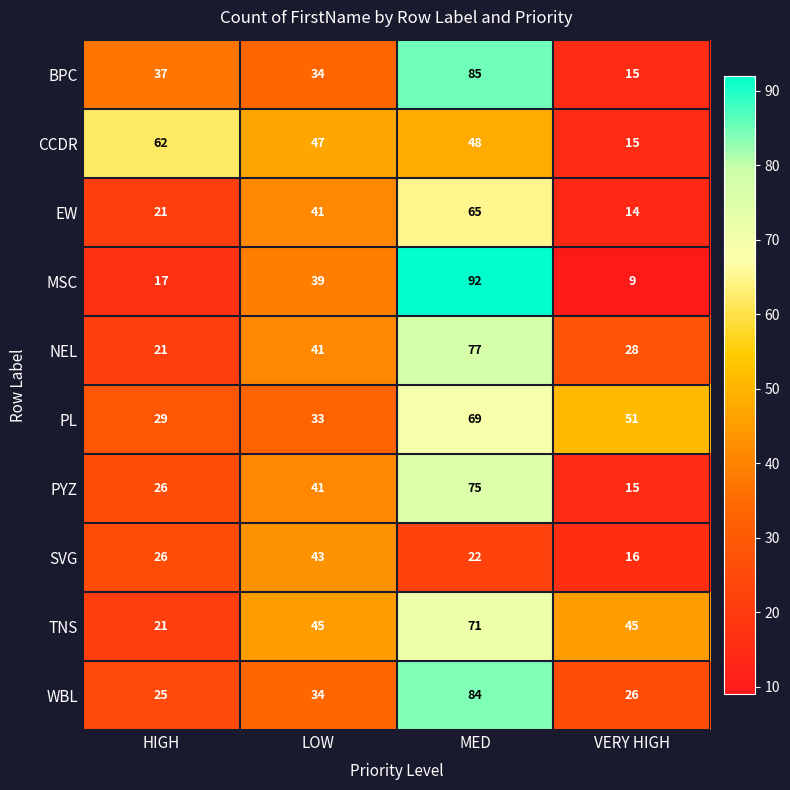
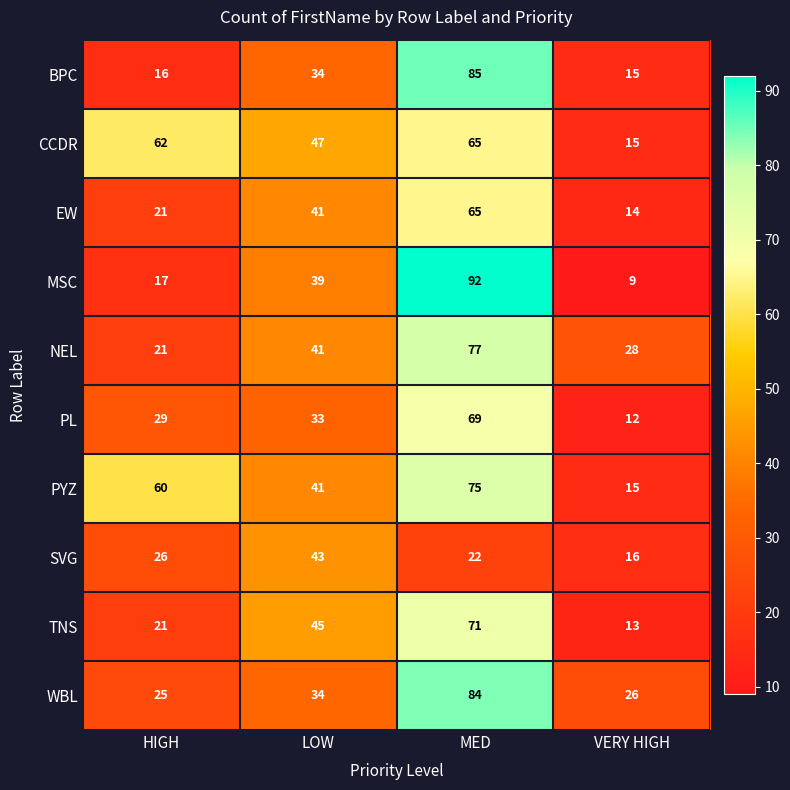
BPC, HIGH: 37 -> 16
CCDR, MED: 48 -> 65
PL, VERY HIGH: 51 -> 12
PYZ, HIGH: 26 -> 60
TNS, VERY HIGH: 45 -> 13
